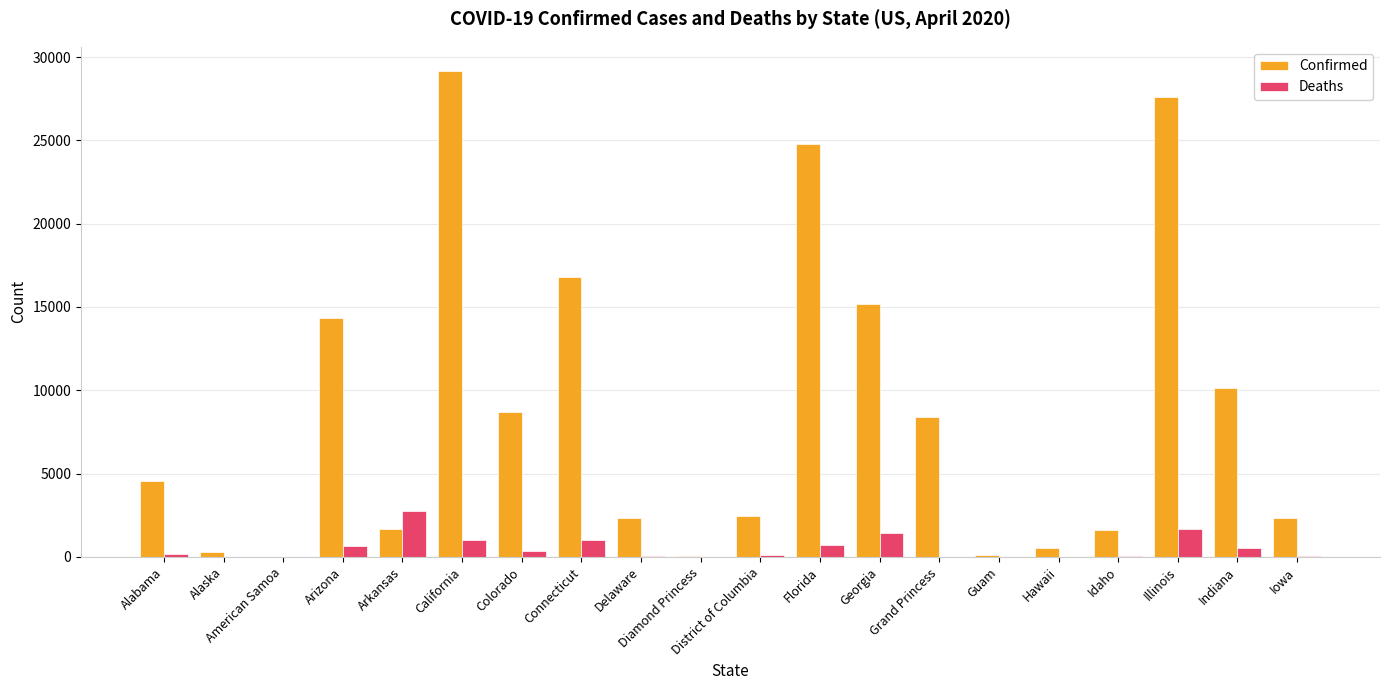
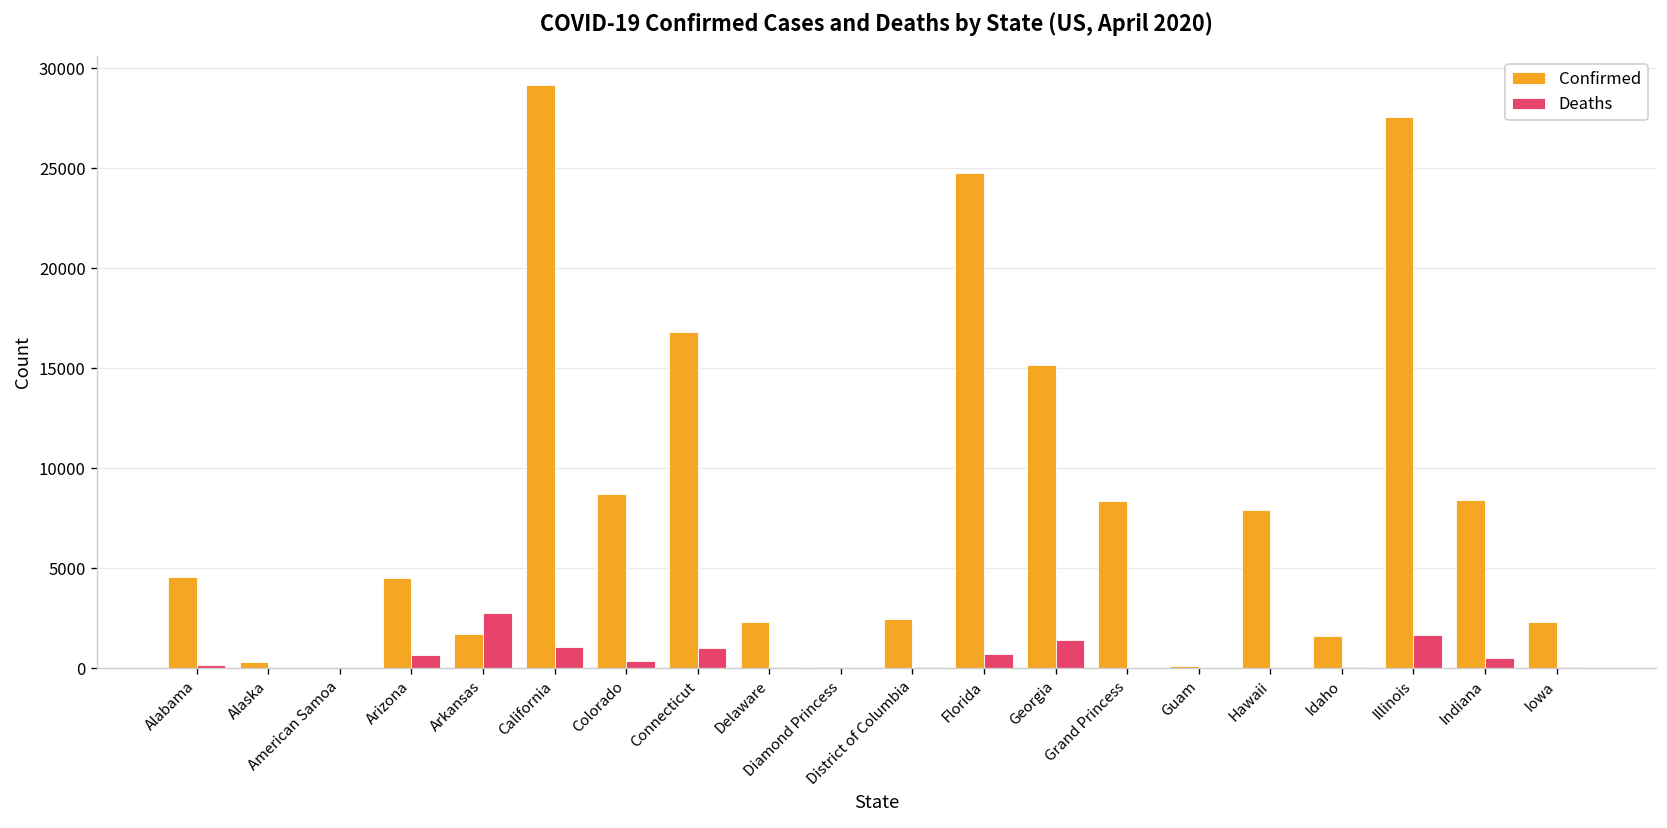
Confirmed, Arizona: 14400 -> 4500
Confirmed, Hawaii: 500 -> 7900
Confirmed, Indiana: 10200 -> 8400
